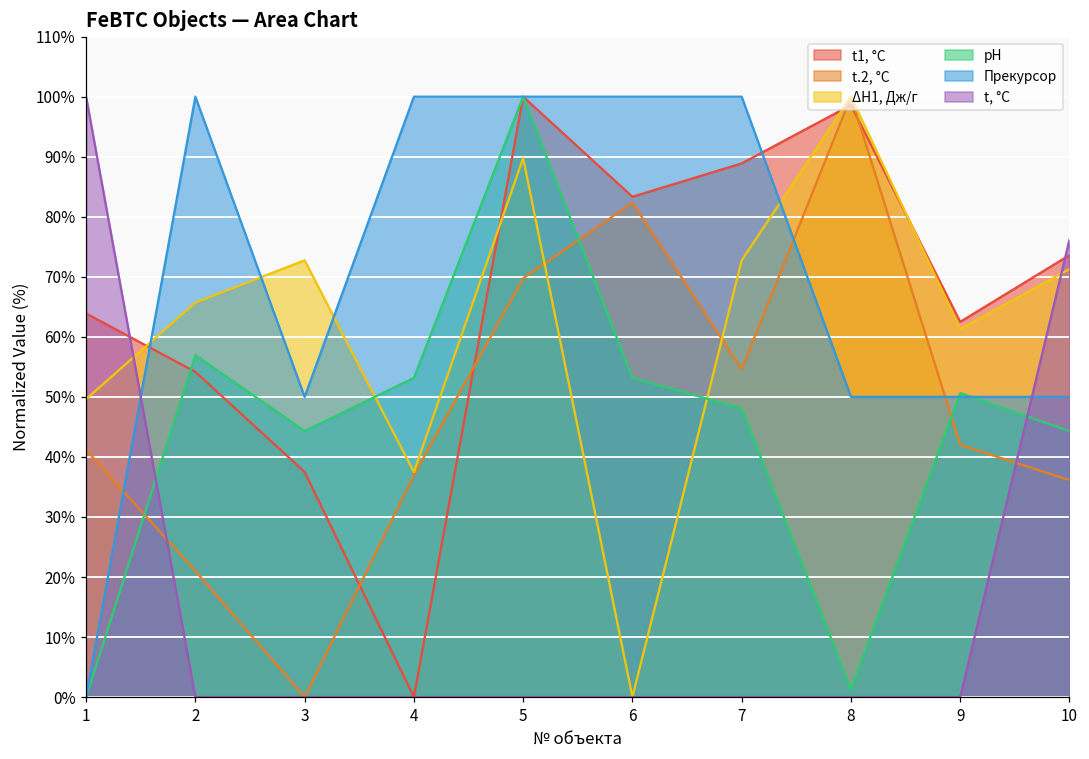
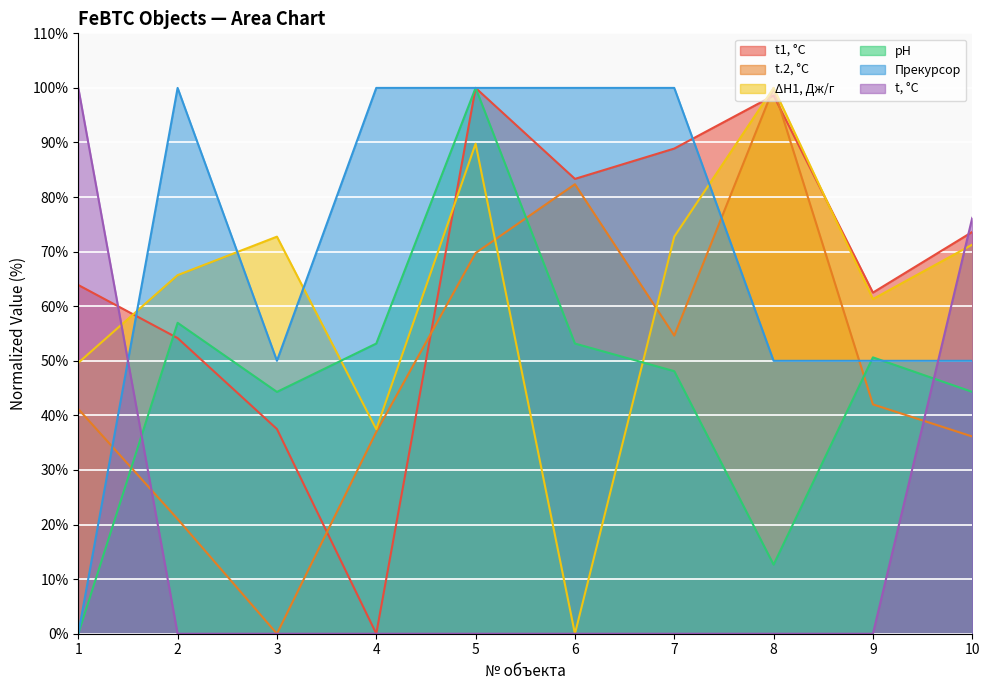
pH, 8: 1% -> 13%
